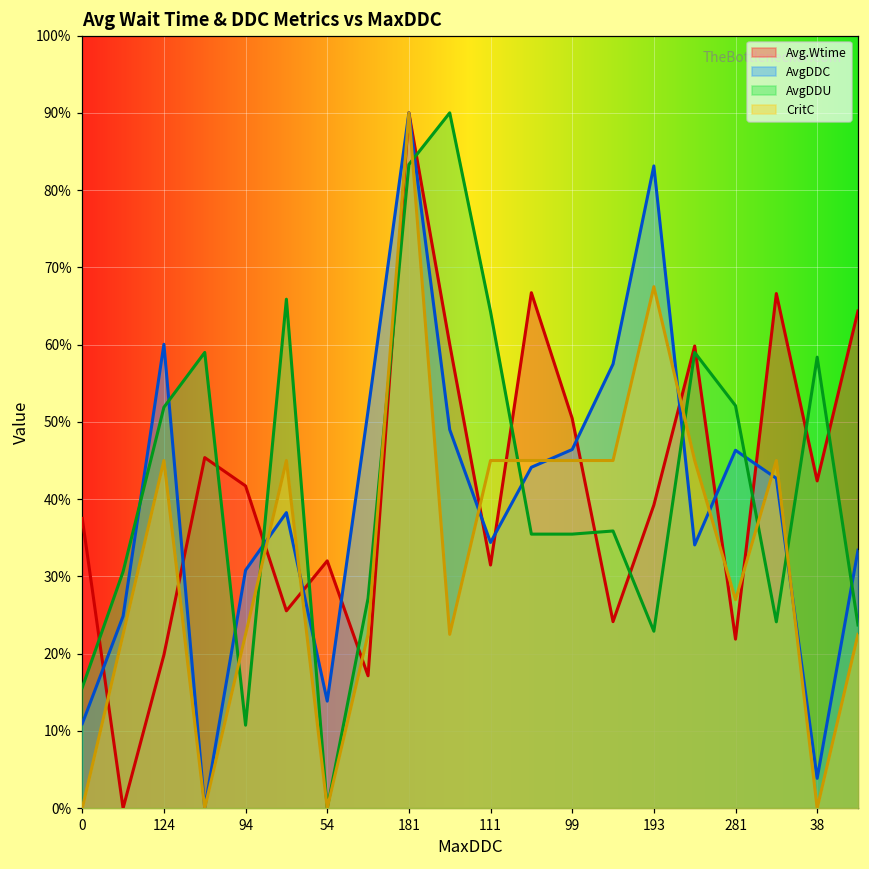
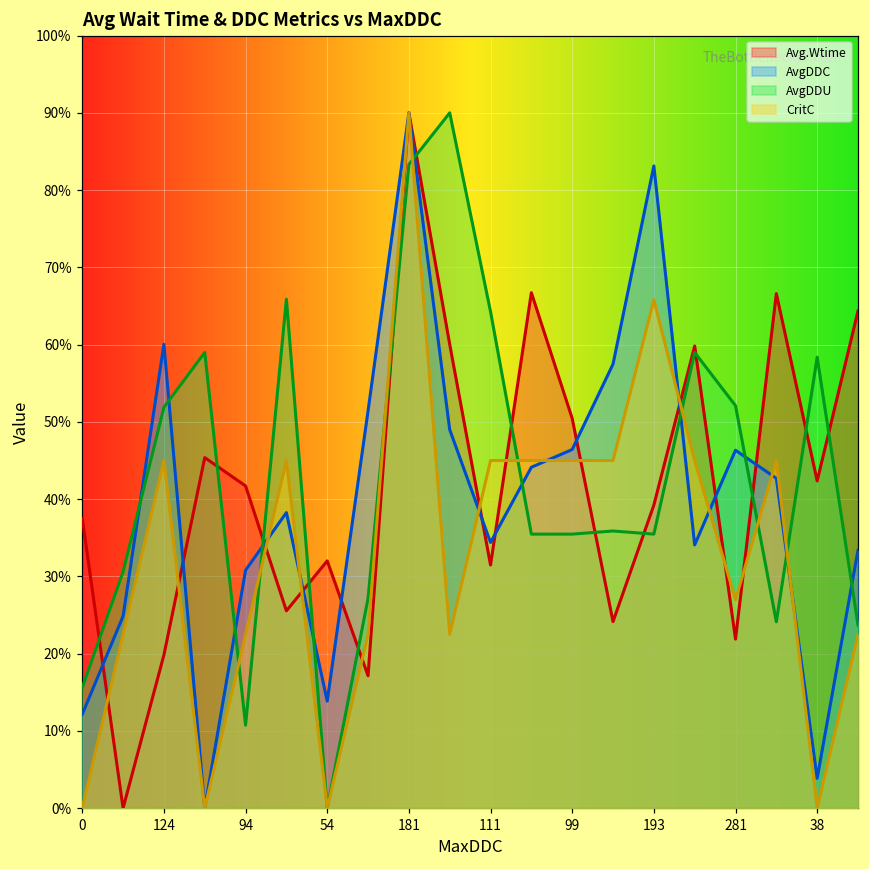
AvgDDC, 0: 11% -> 12%
AvgDDU, 193: 23% -> 35%
CritC, 193: 68% -> 66%
